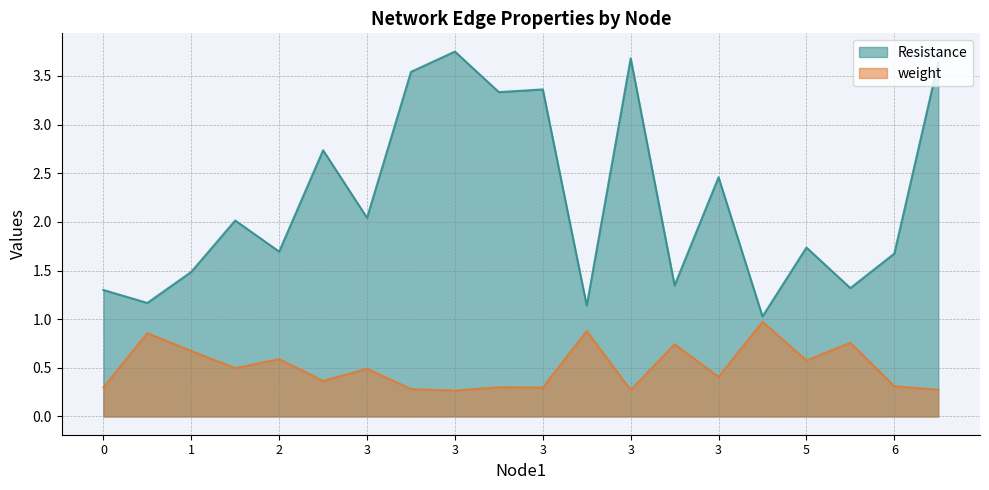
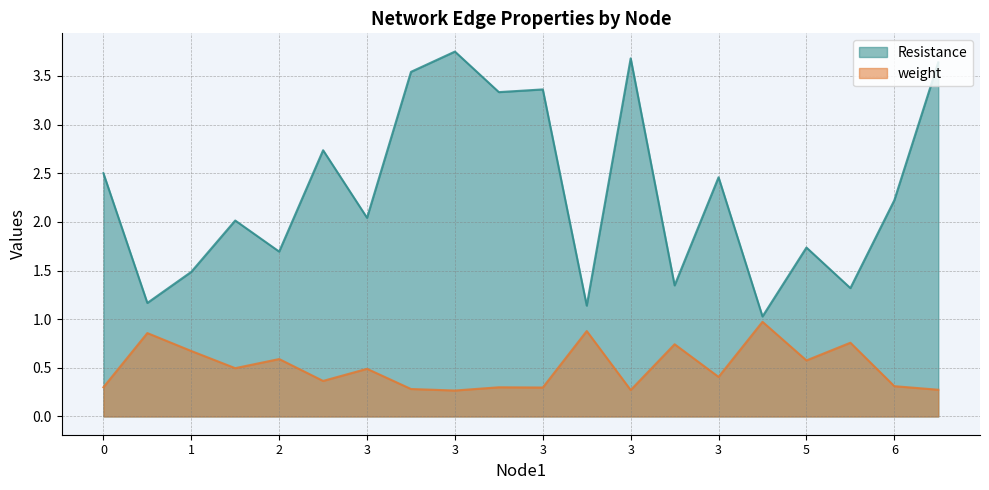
Resistance, 0: 1.3 -> 2.5
Resistance, 6: 1.7 -> 2.2
